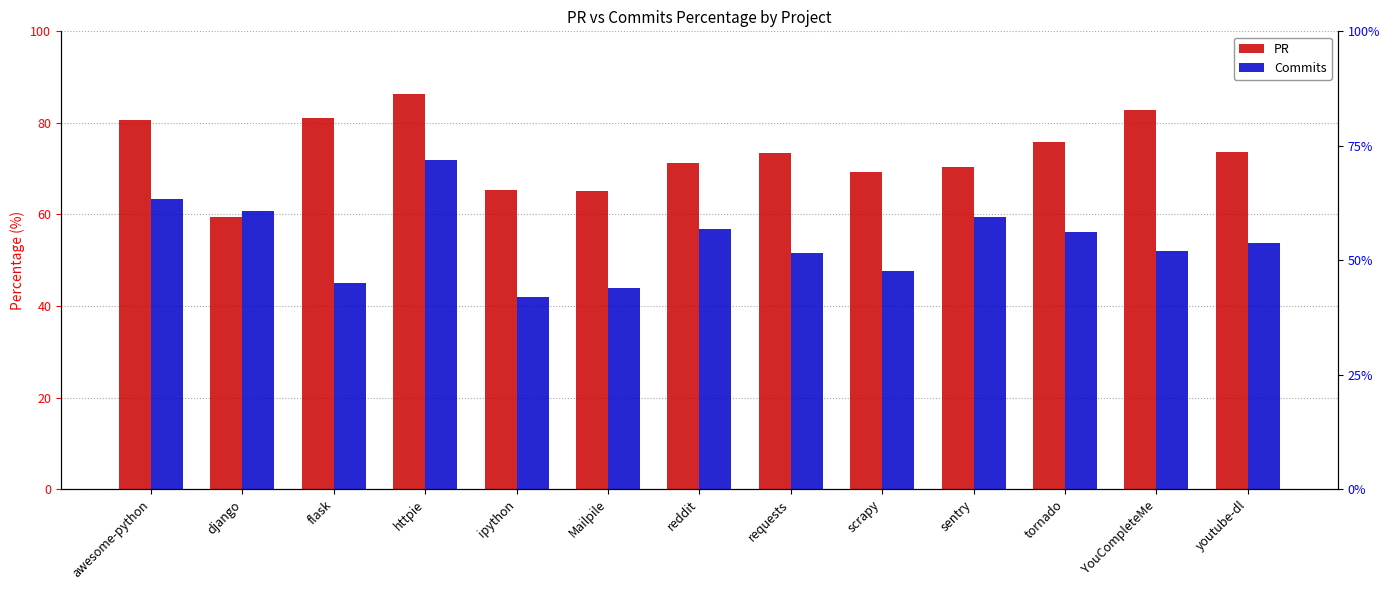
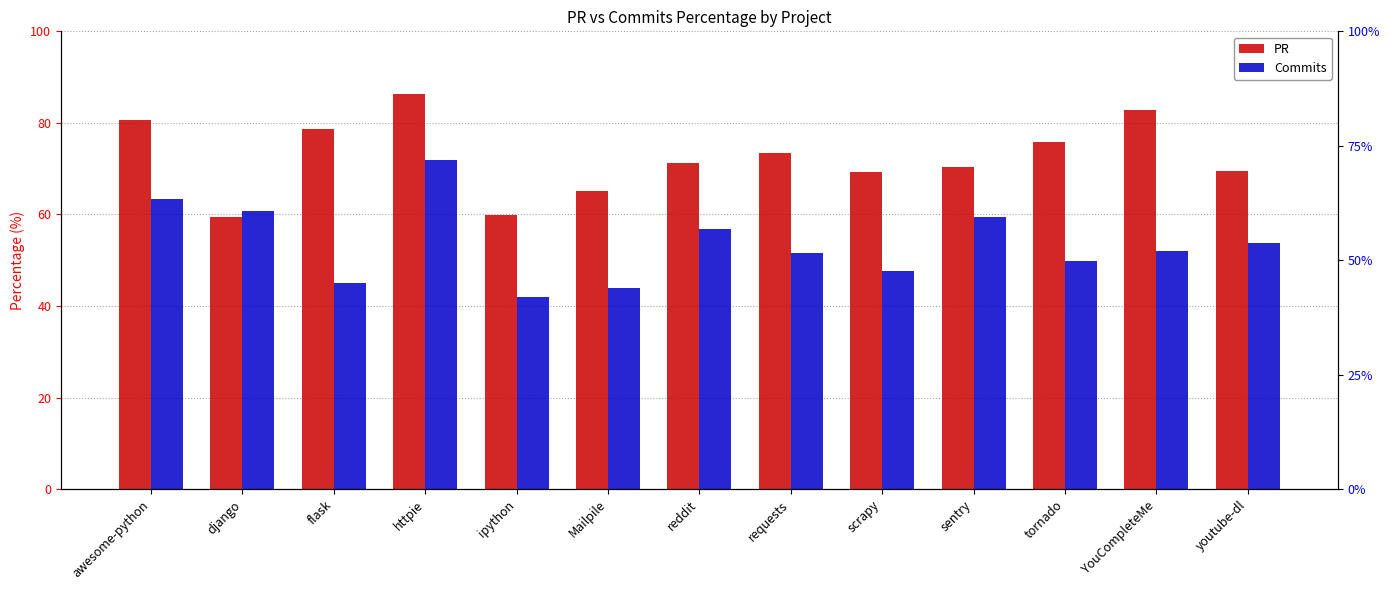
PR, flask: 81 -> 79
PR, ipython: 65 -> 60
Commits, tornado: 56 -> 50
PR, youtube-dl: 74 -> 69
